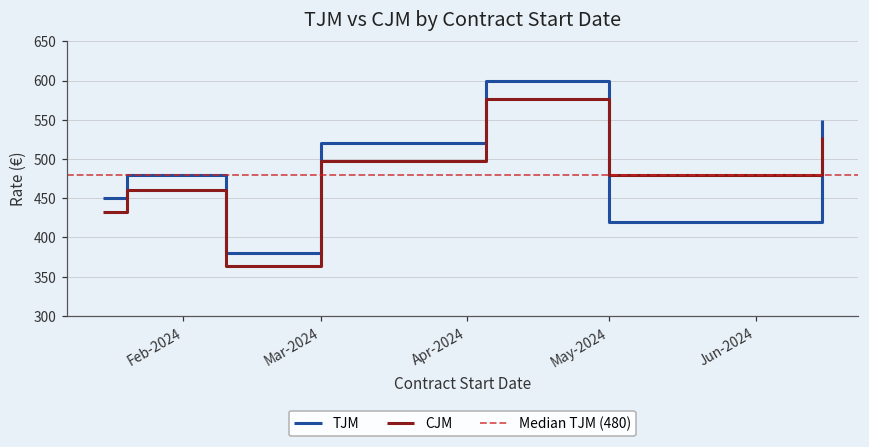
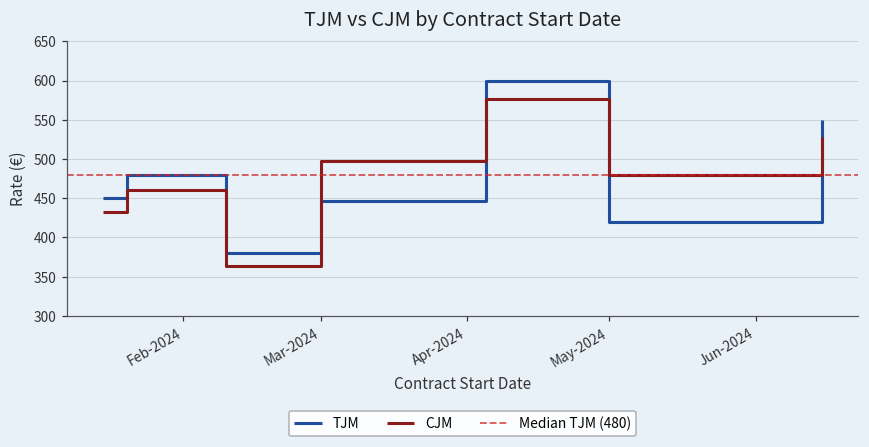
TJM, Mar-2024: 520 -> 450
